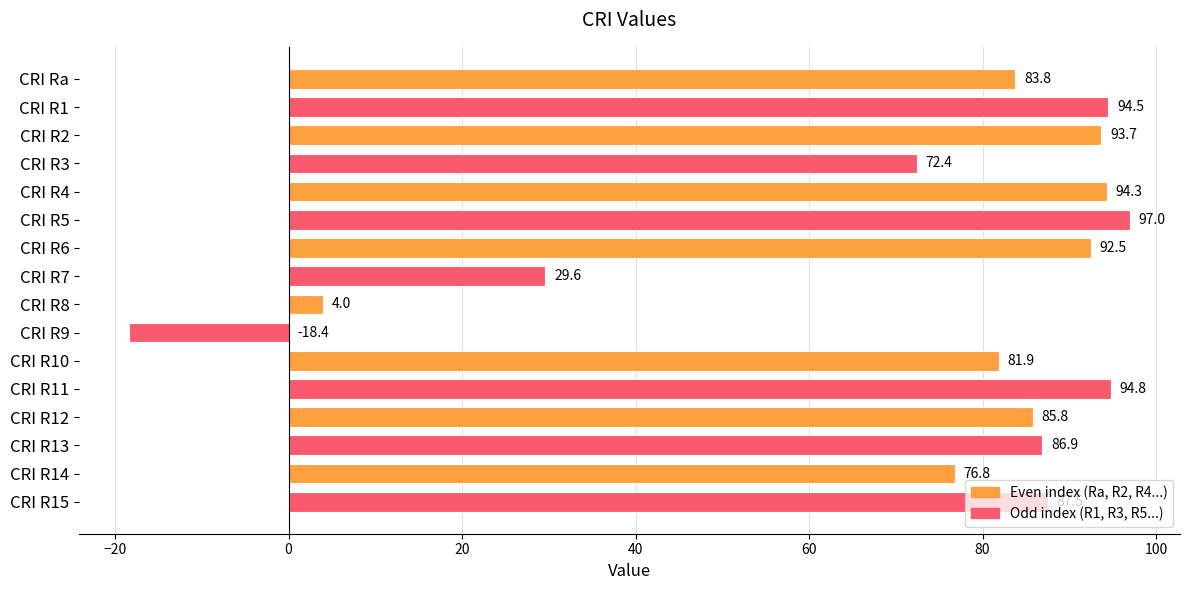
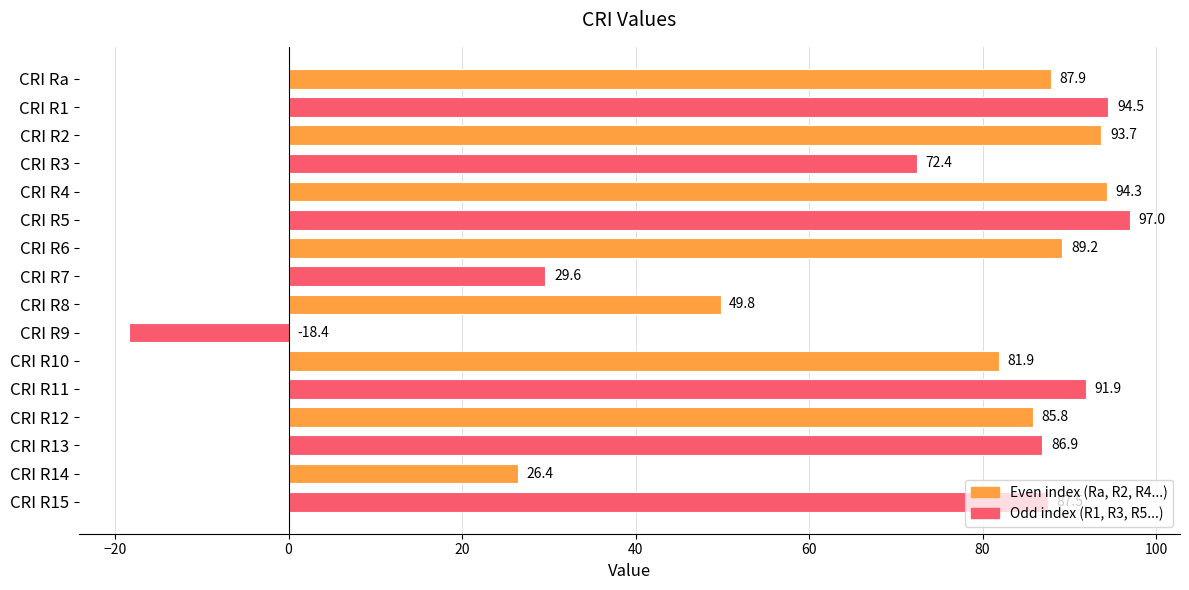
CRI Ra: 83.8 -> 87.9
CRI R6: 92.5 -> 89.2
CRI R8: 4.0 -> 49.8
CRI R11: 94.8 -> 91.9
CRI R14: 76.8 -> 26.4
